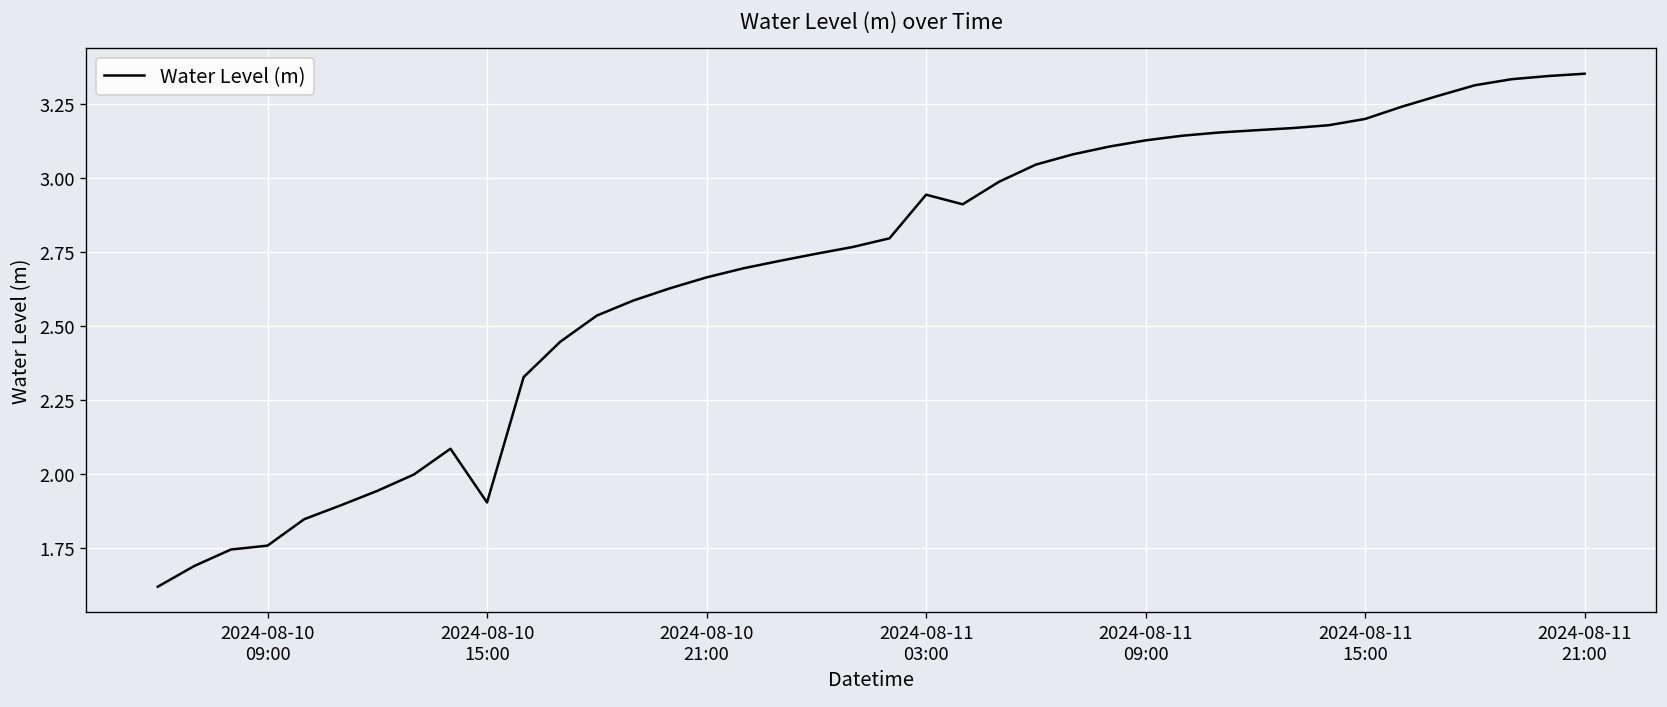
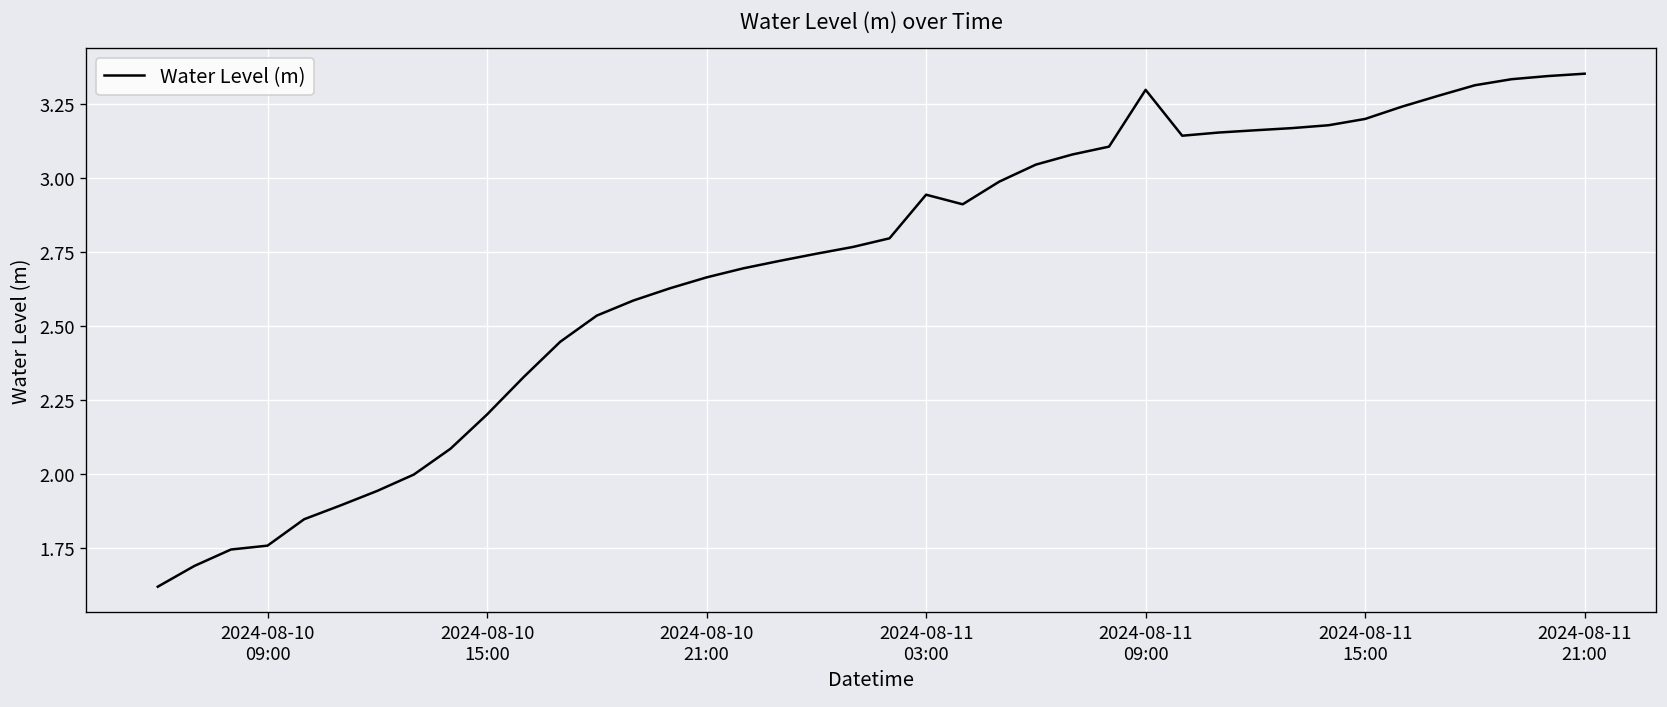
2024-08-10 15:00: 1.90 -> 2.20
2024-08-11 09:00: 3.13 -> 3.30
